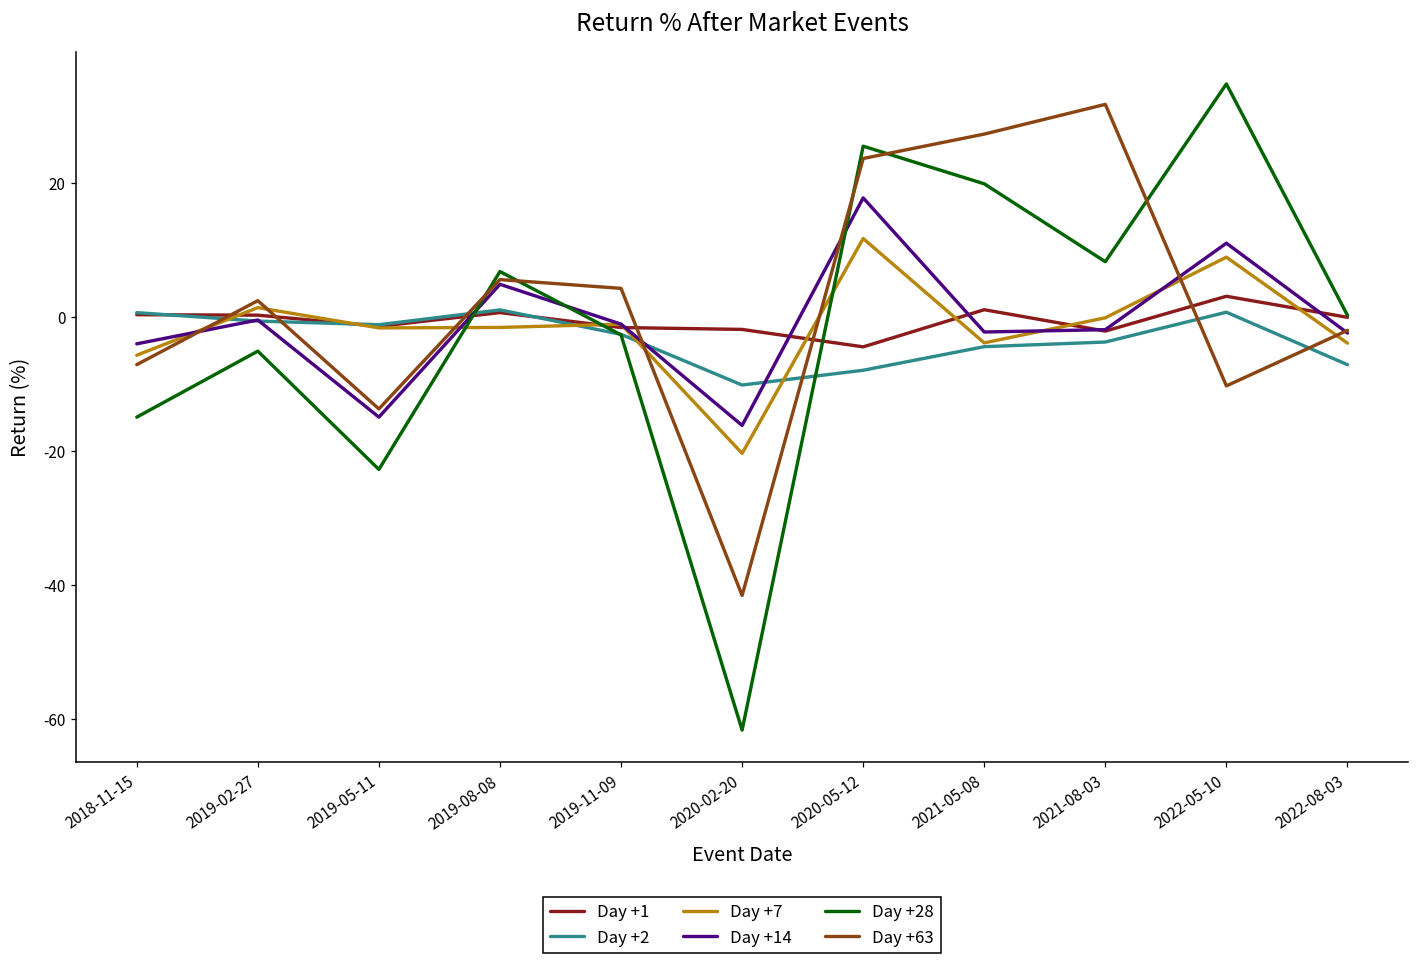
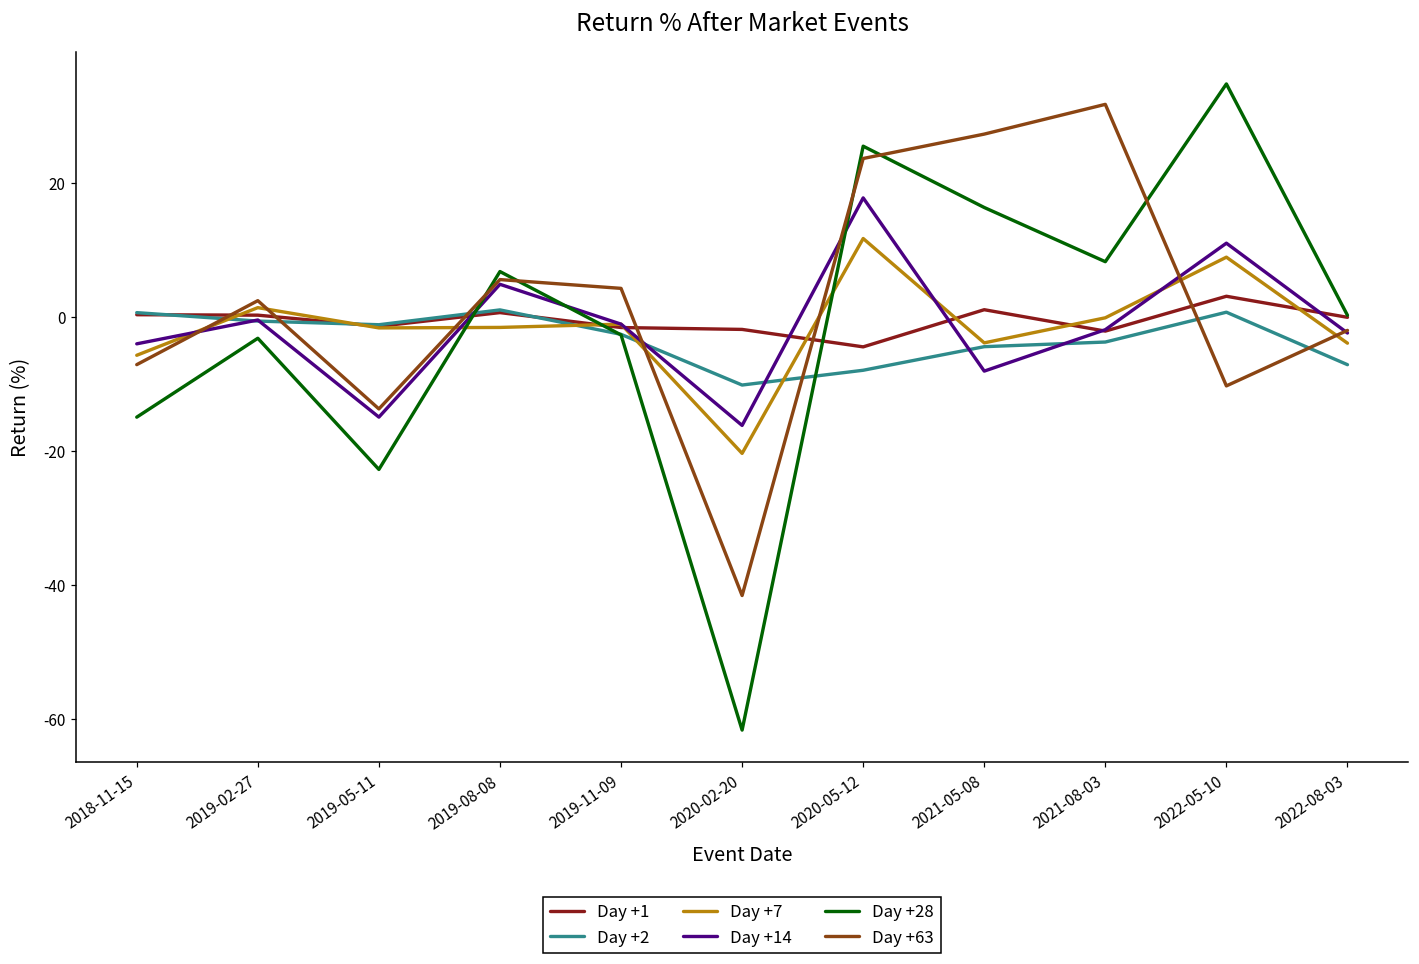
Day +28, 2019-02-27: -5 -> -3
Day +14, 2021-05-08: -2 -> -8
Day +28, 2021-05-08: 20 -> 16
